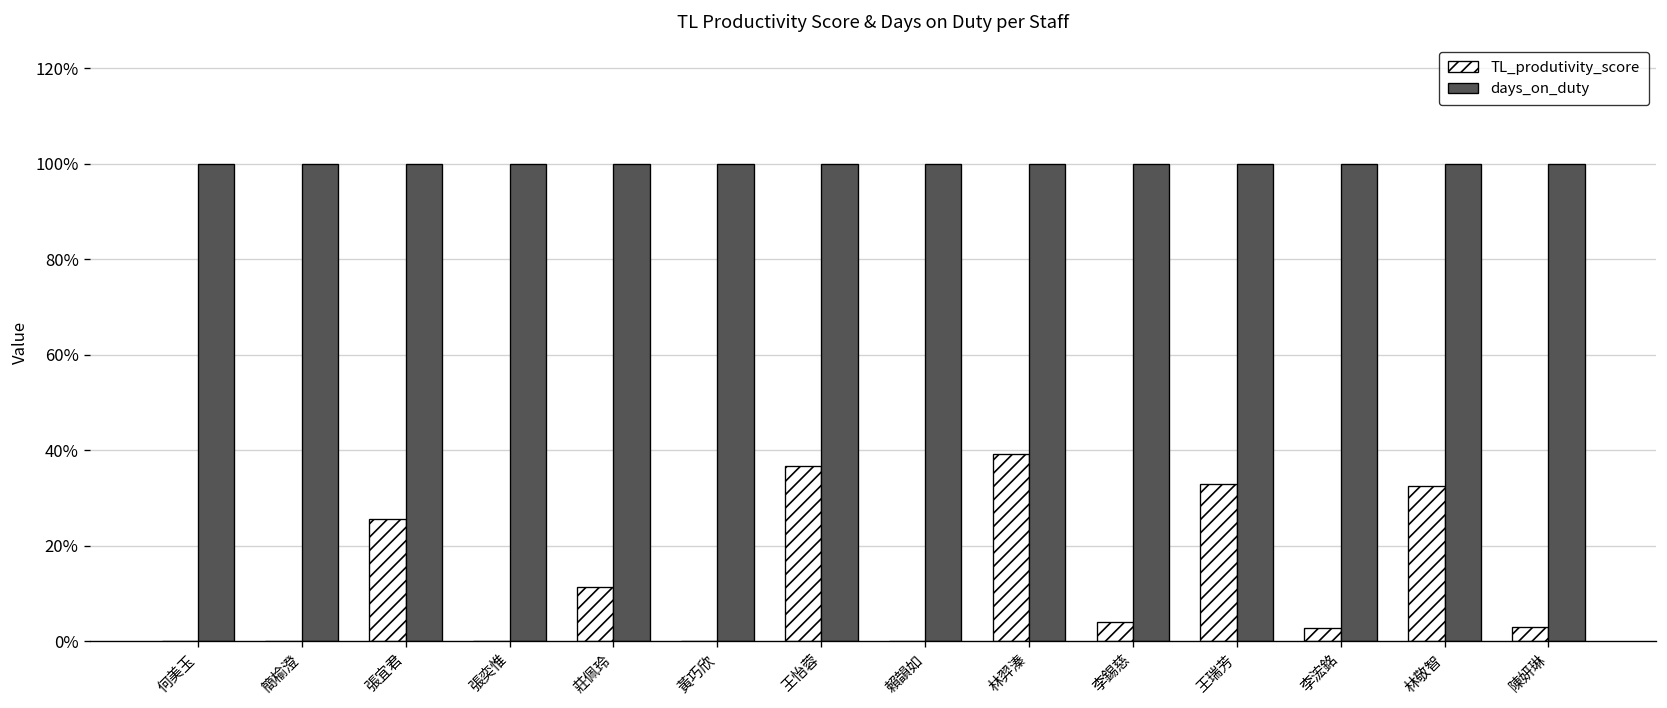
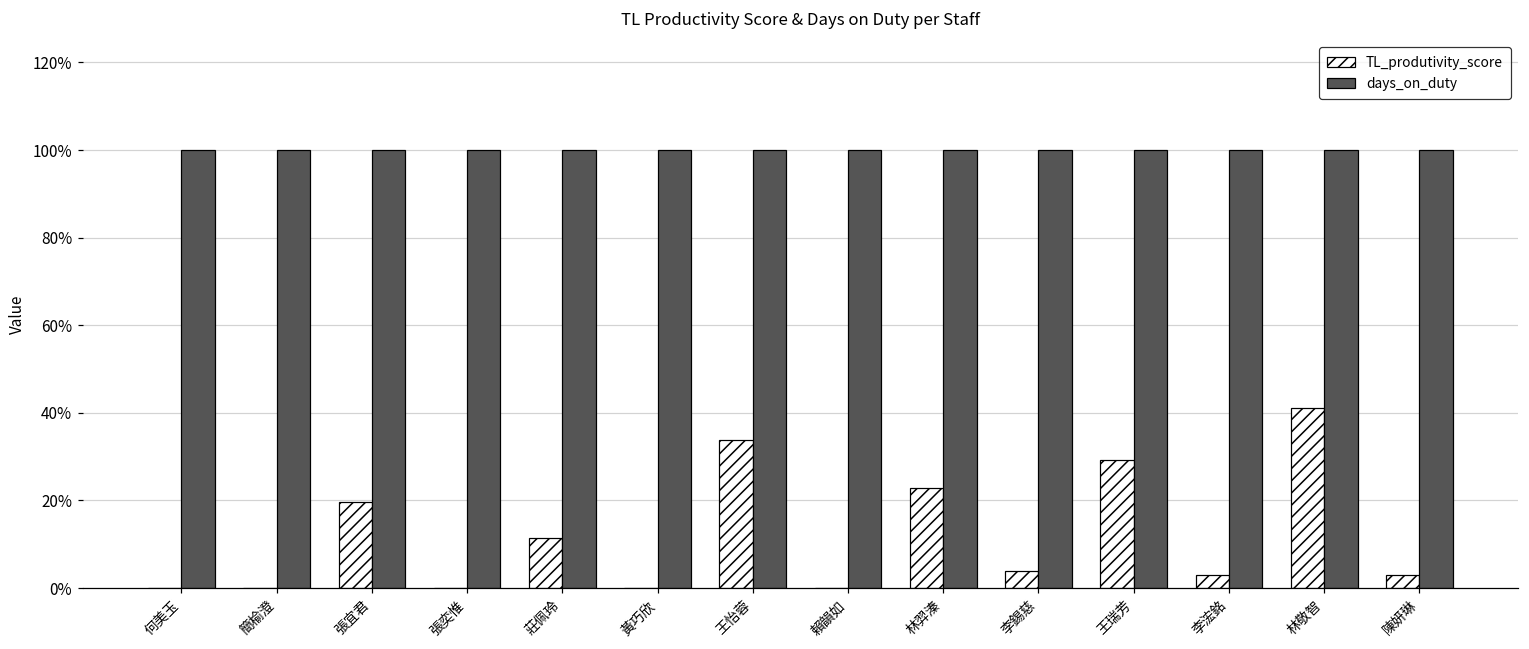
TL_produtivity_score, 張宜君: 26% -> 20%
TL_produtivity_score, 王怡蓉: 37% -> 34%
TL_produtivity_score, 林羿溱: 39% -> 23%
TL_produtivity_score, 王瑞芳: 33% -> 29%
TL_produtivity_score, 林敬智: 32% -> 41%
